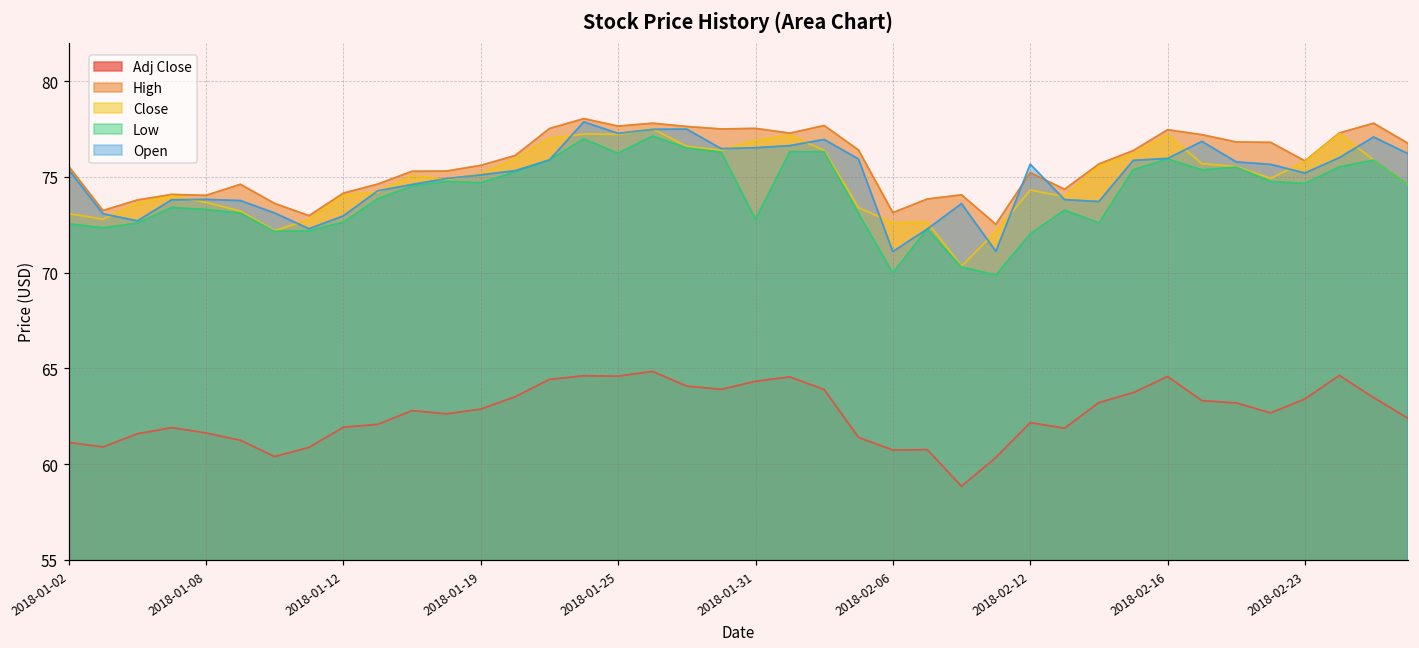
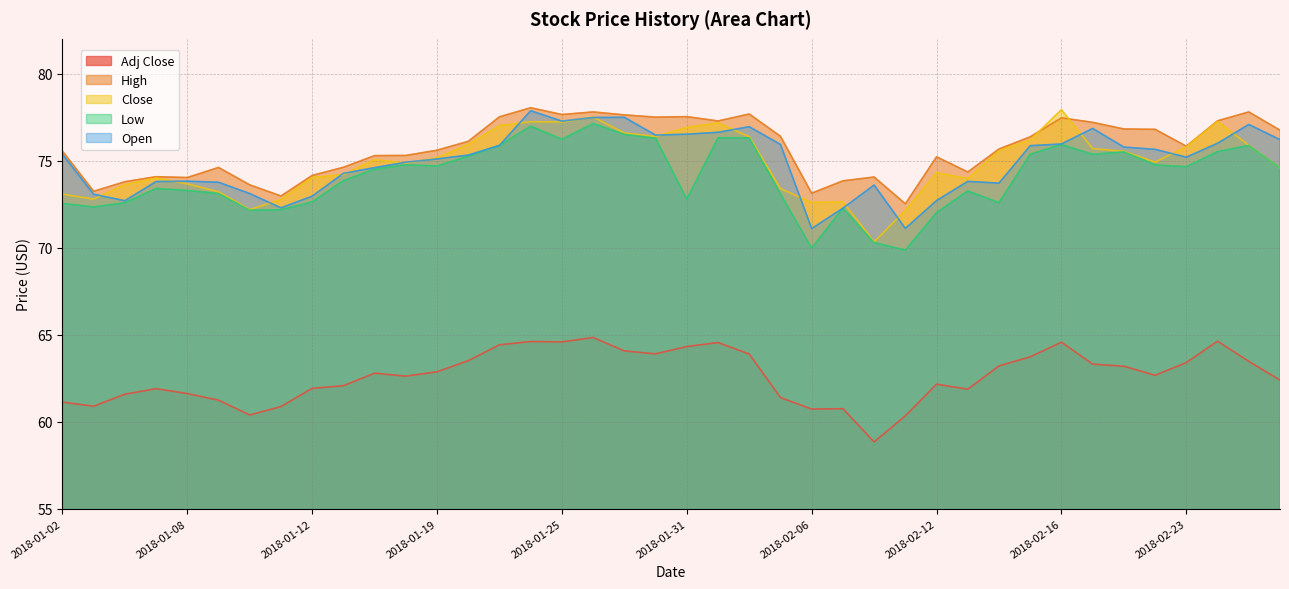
Open, 2018-02-12: 75.7 -> 72.7
Close, 2018-02-16: 77.2 -> 77.9
